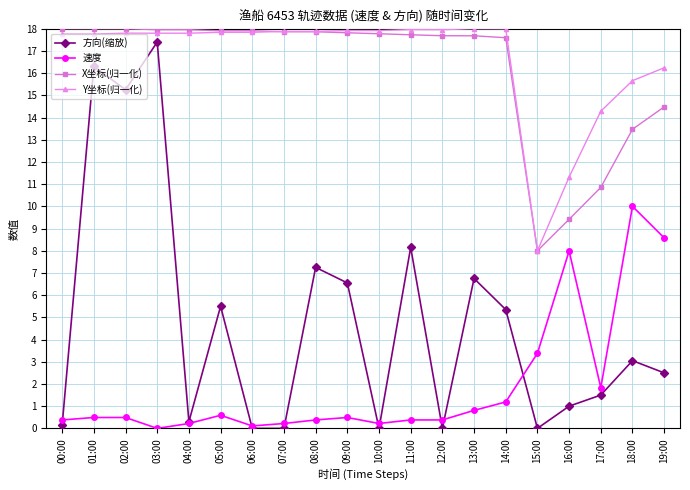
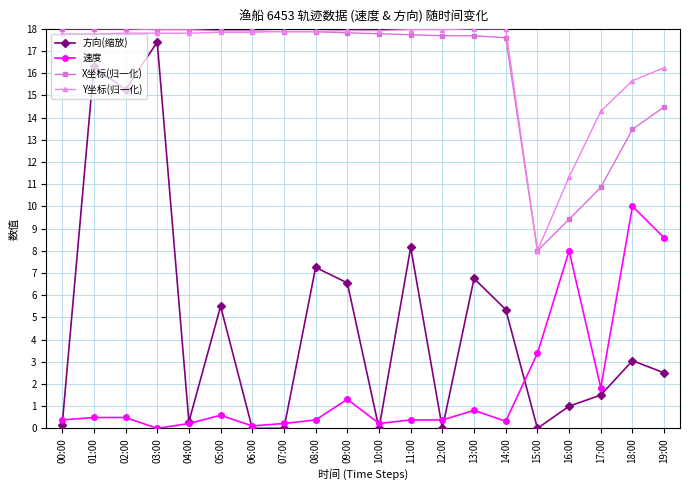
速度, 09:00: 0.5 -> 1.3
速度, 14:00: 1.2 -> 0.3
